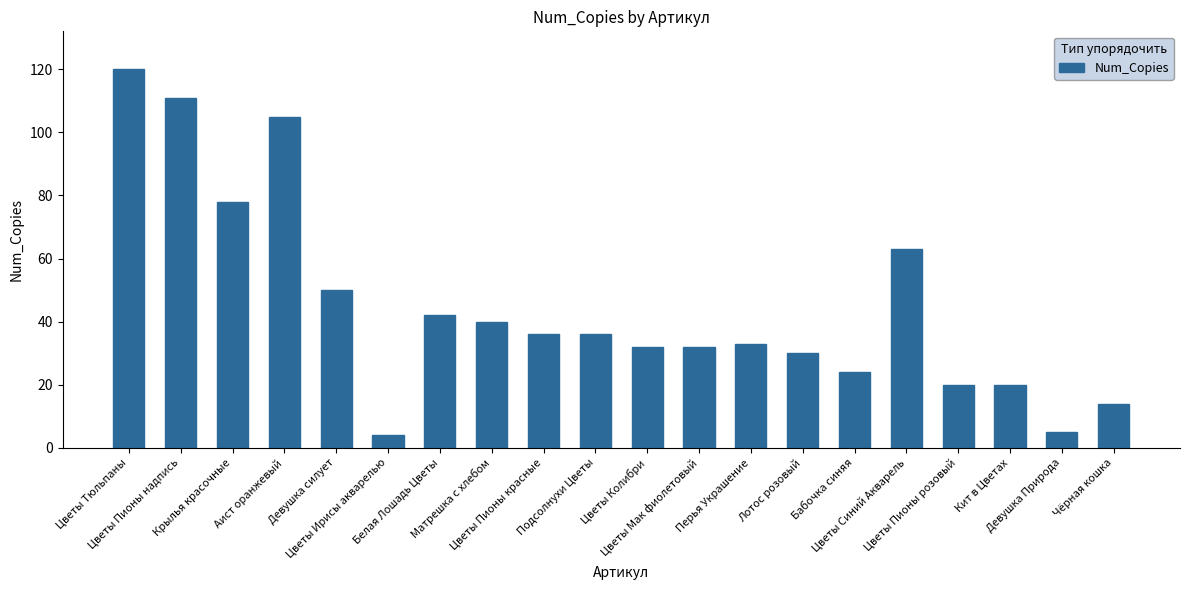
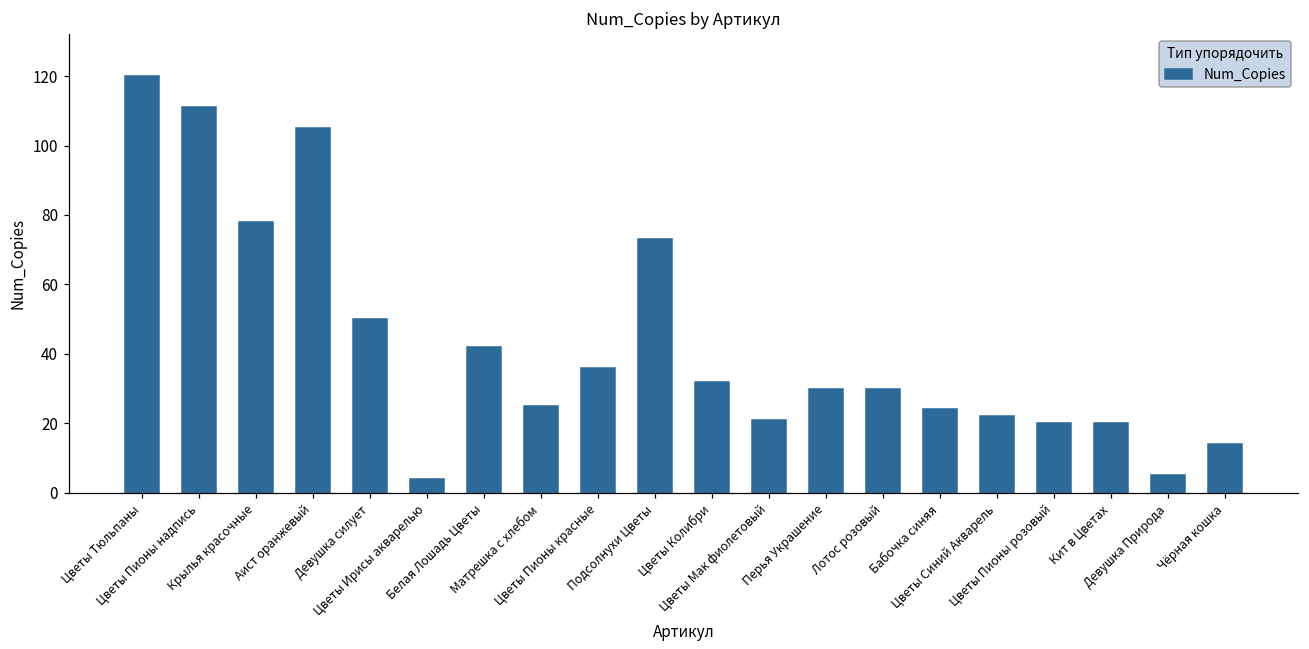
Матрешка с хлебом: 40 -> 25
Подсолнухи Цветы: 36 -> 73
Цветы Мак фиолетовый: 32 -> 21
Перья Украшение: 33 -> 30
Цветы Синий Акварель: 63 -> 22
